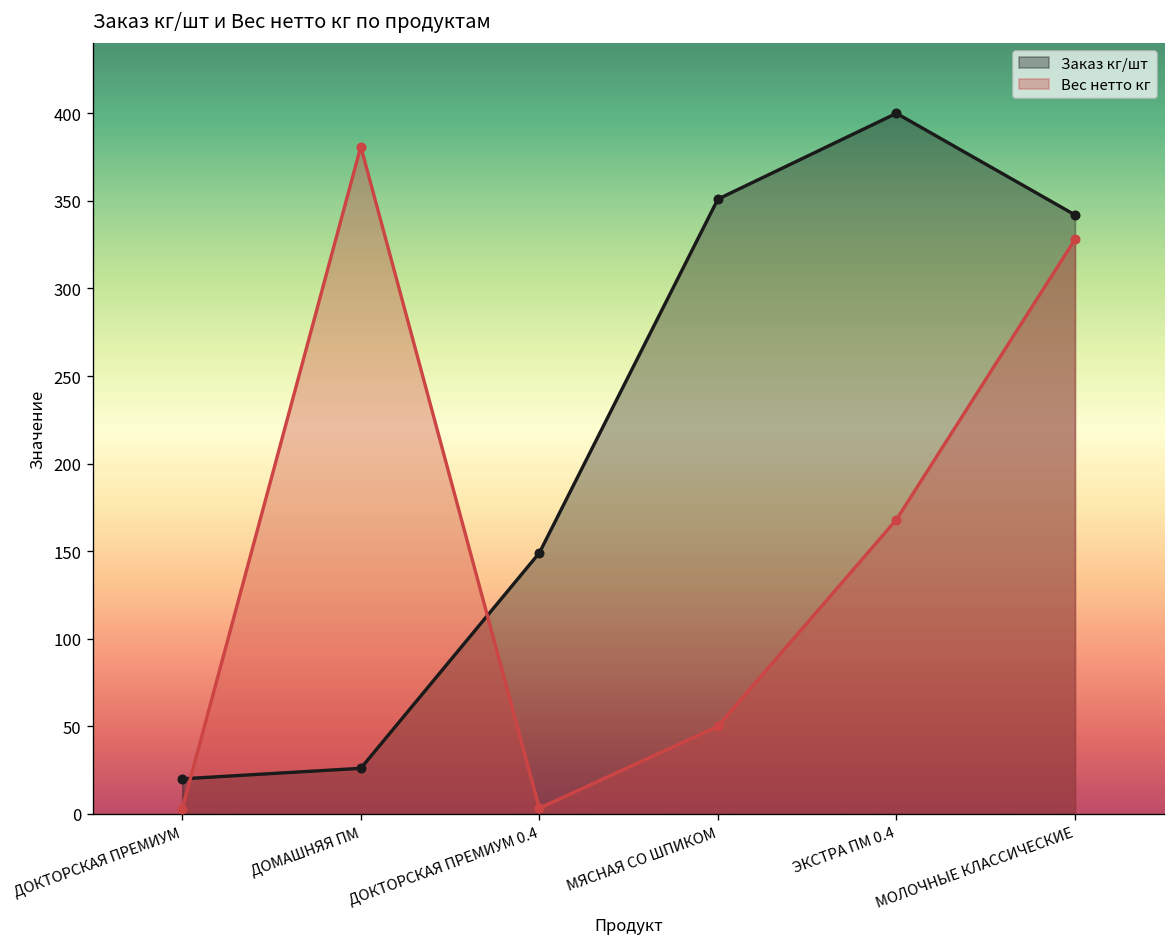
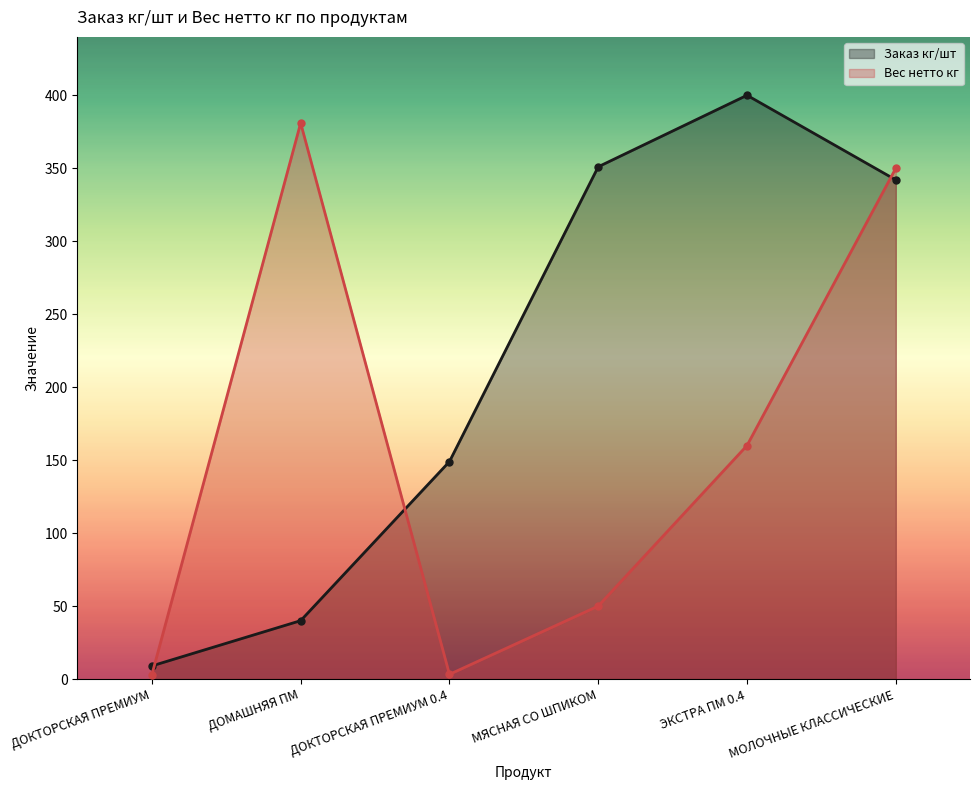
Заказ кг/шт, ДОКТОРСКАЯ ПРЕМИУМ: 20 -> 9
Заказ кг/шт, ДОМАШНЯЯ ПМ: 26 -> 40
Вес нетто кг, ЭКСТРА ПМ 0.4: 168 -> 160
Вес нетто кг, МОЛОЧНЫЕ КЛАССИЧЕСКИЕ: 328 -> 350
